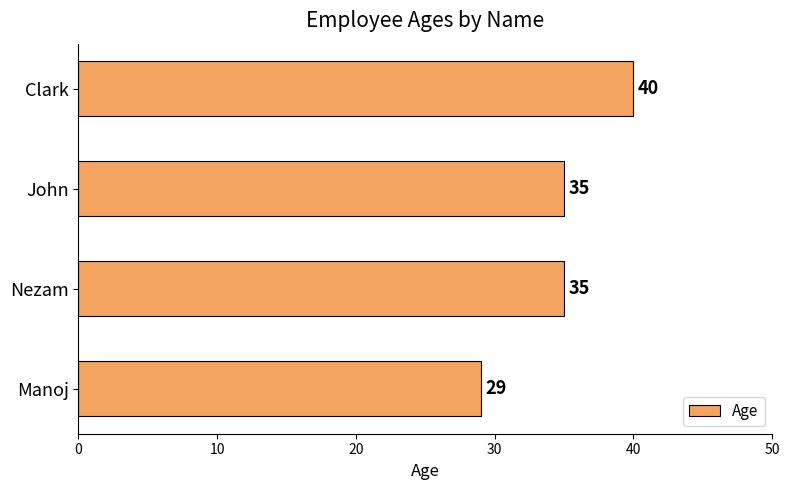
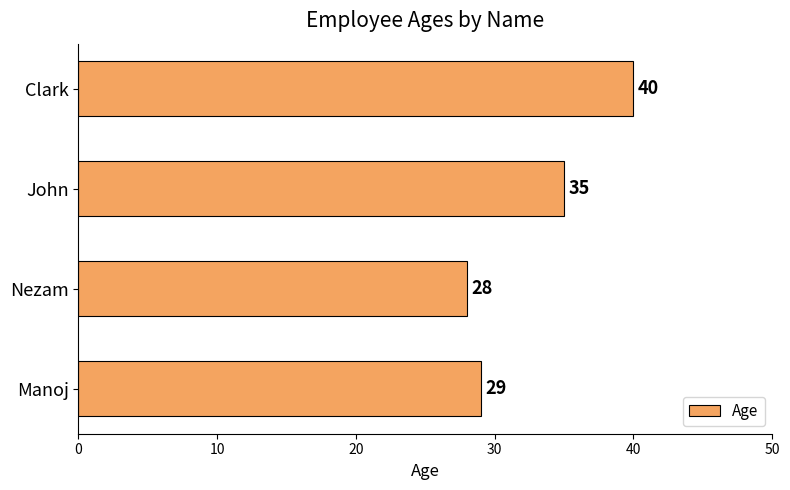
Nezam: 35 -> 28
